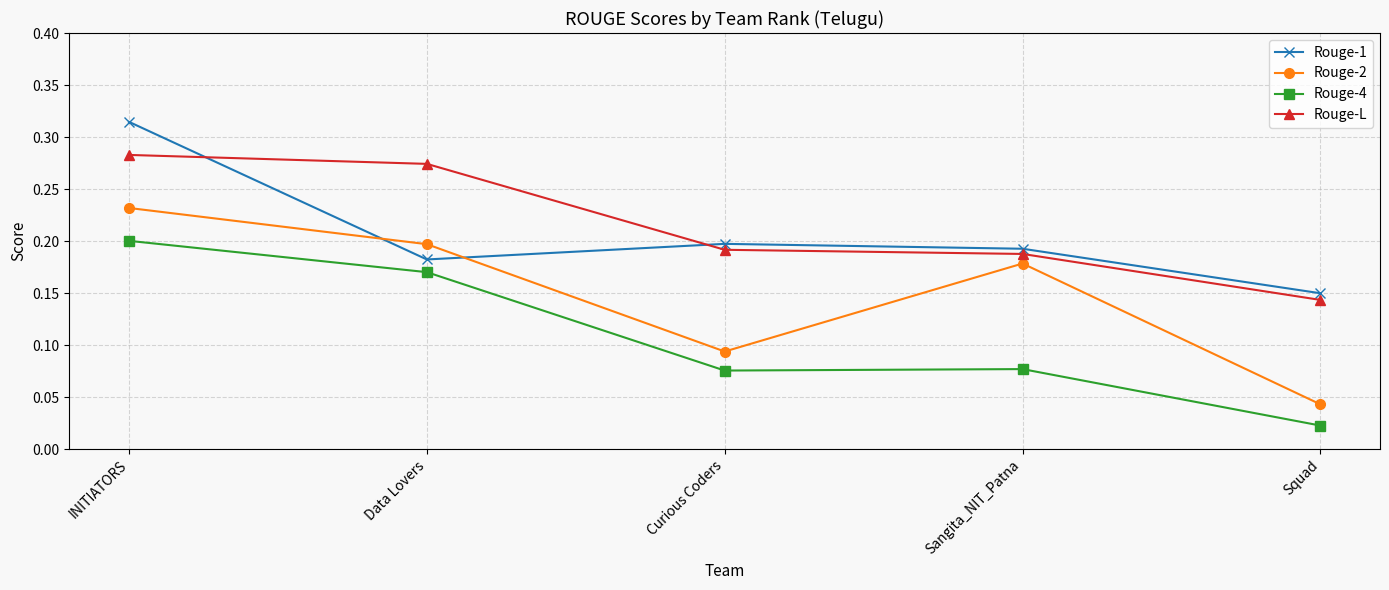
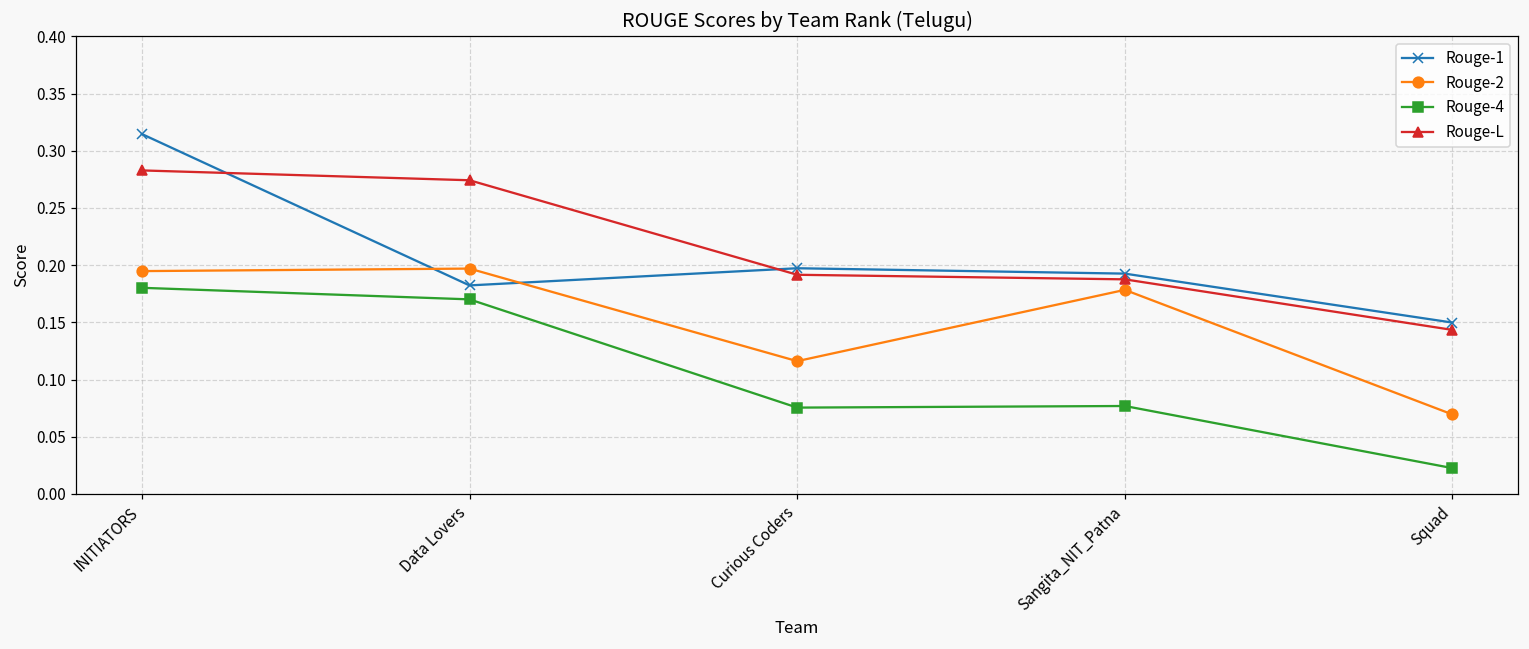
Rouge-2, INITIATORS: 0.232 -> 0.195
Rouge-4, INITIATORS: 0.200 -> 0.180
Rouge-2, Curious Coders: 0.094 -> 0.116
Rouge-2, Squad: 0.043 -> 0.070
